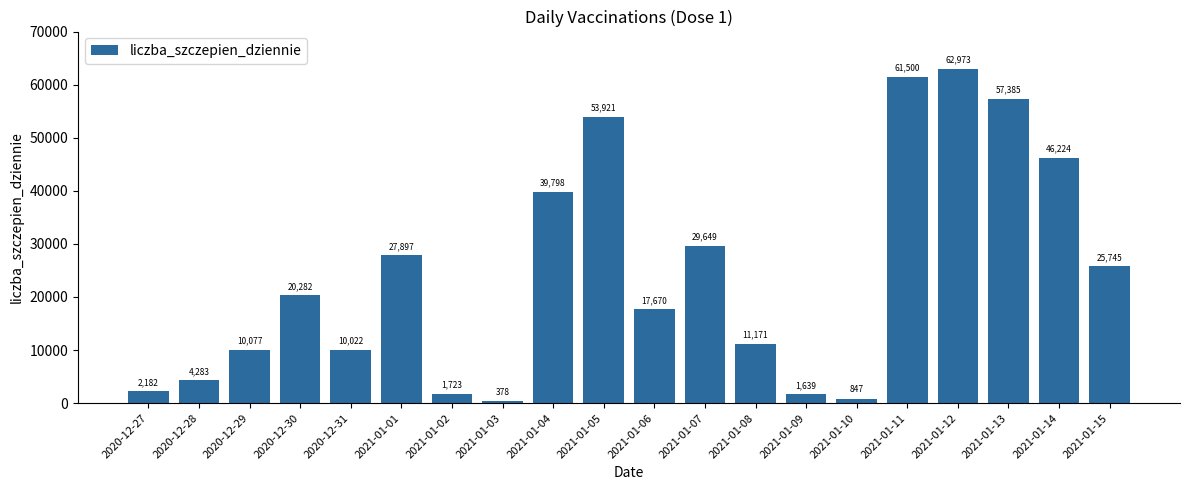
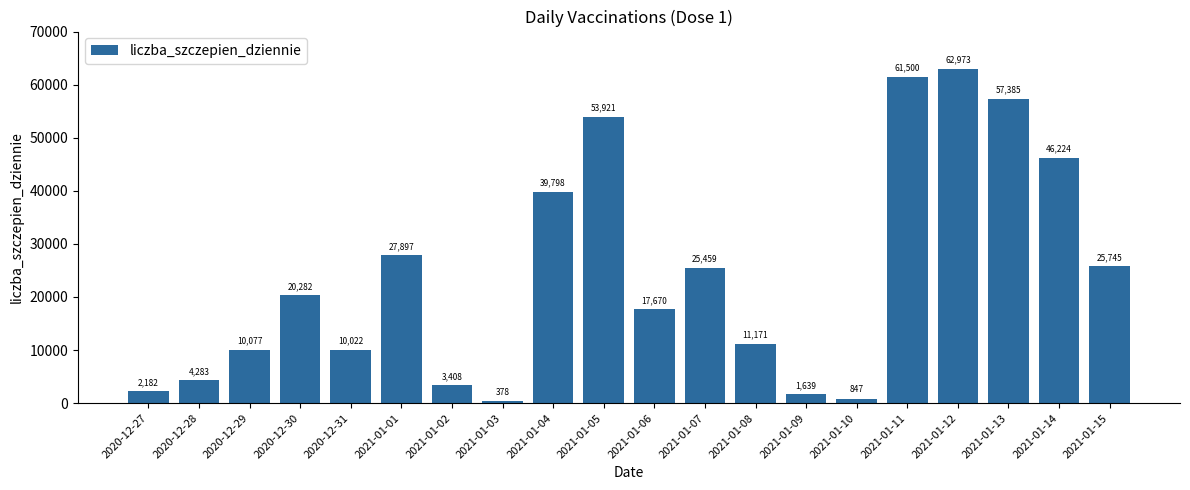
2021-01-02: 1,723 -> 3,408
2021-01-07: 29,649 -> 25,459
